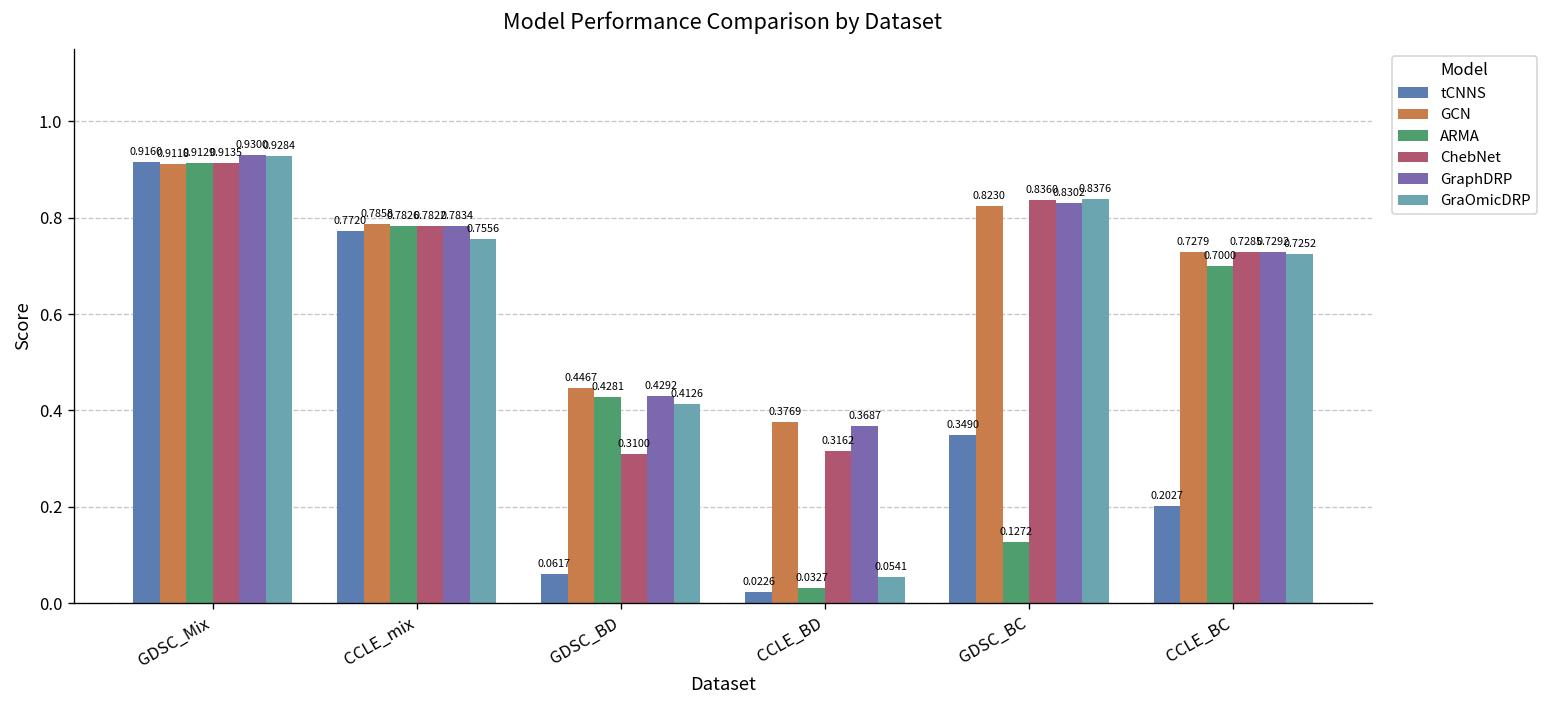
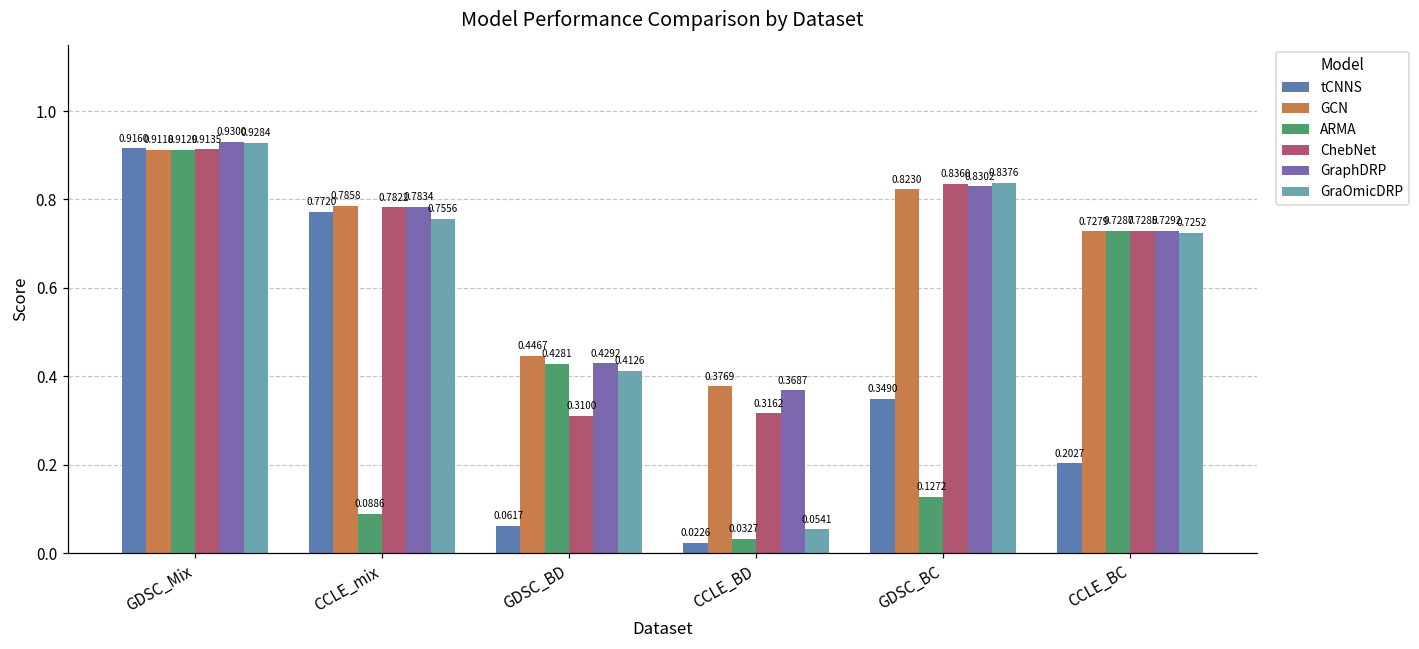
ARMA, CCLE_mix: 0.7826 -> 0.0886
ARMA, CCLE_BC: 0.7000 -> 0.7287
